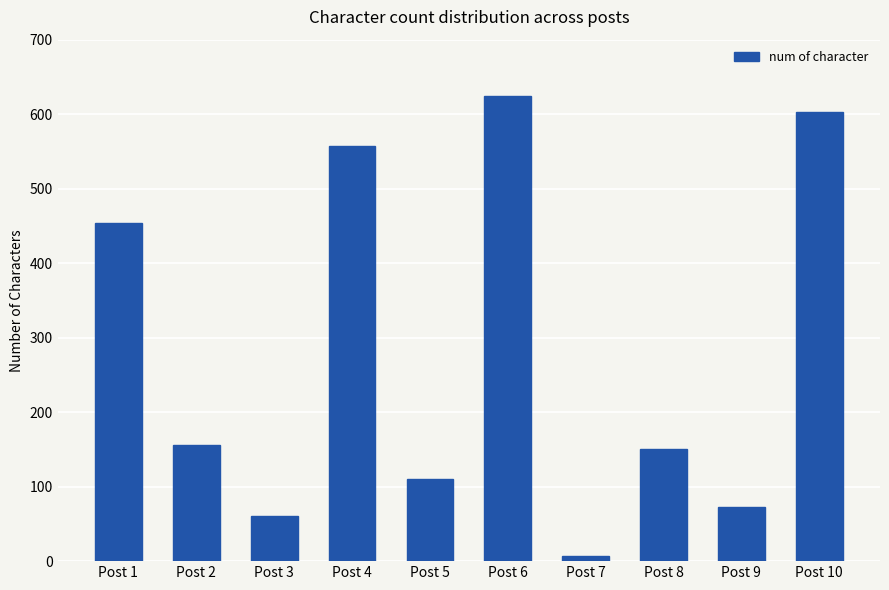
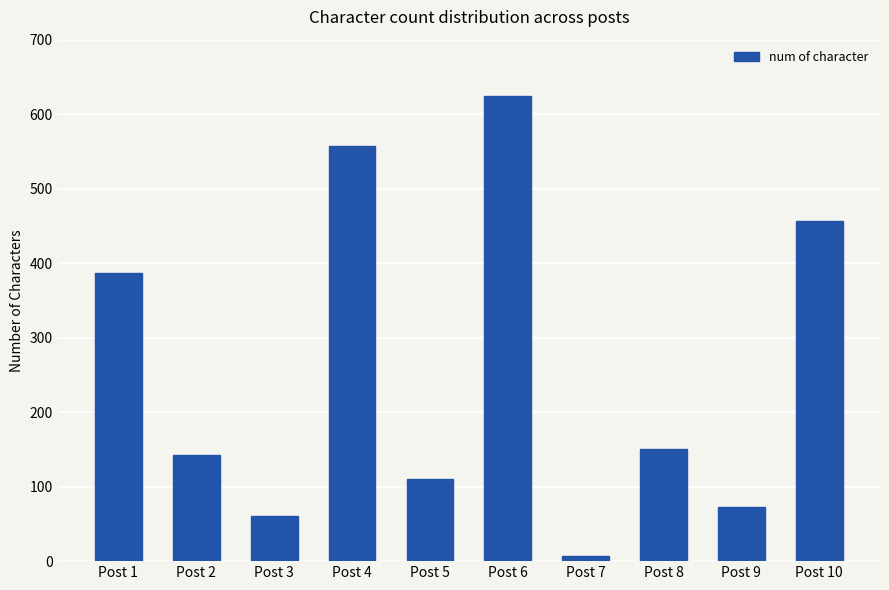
Post 1: 450 -> 390
Post 2: 160 -> 140
Post 10: 600 -> 460
